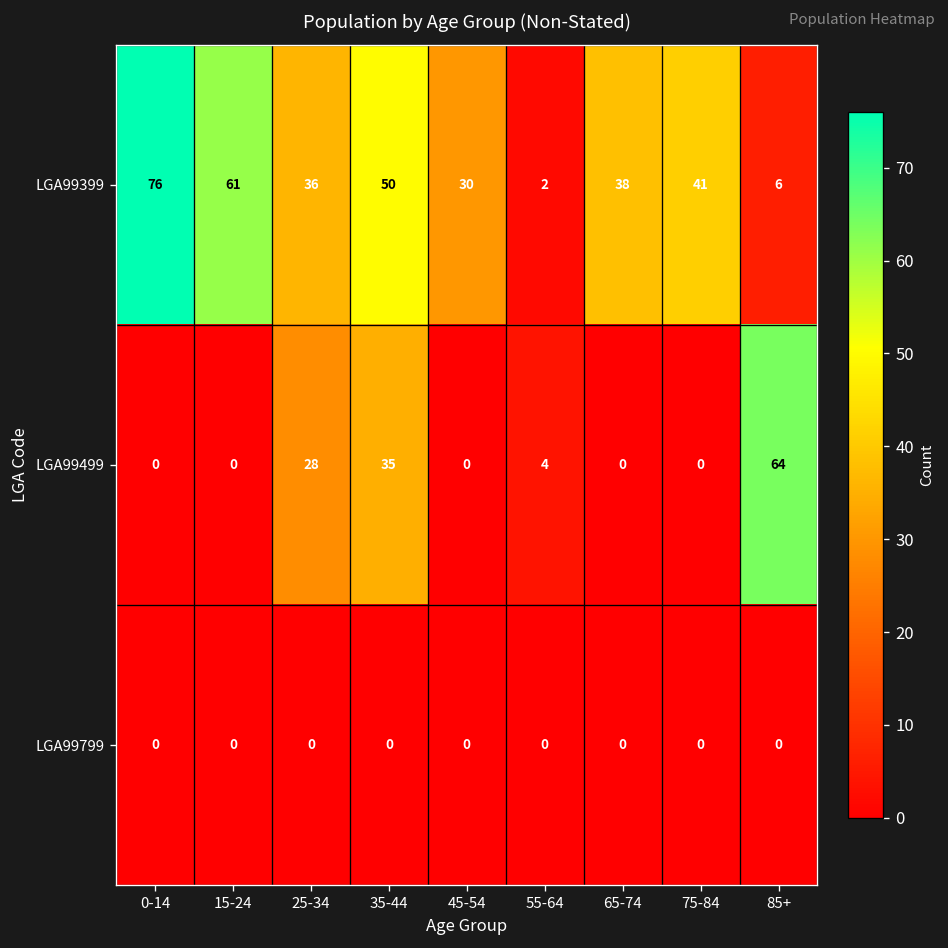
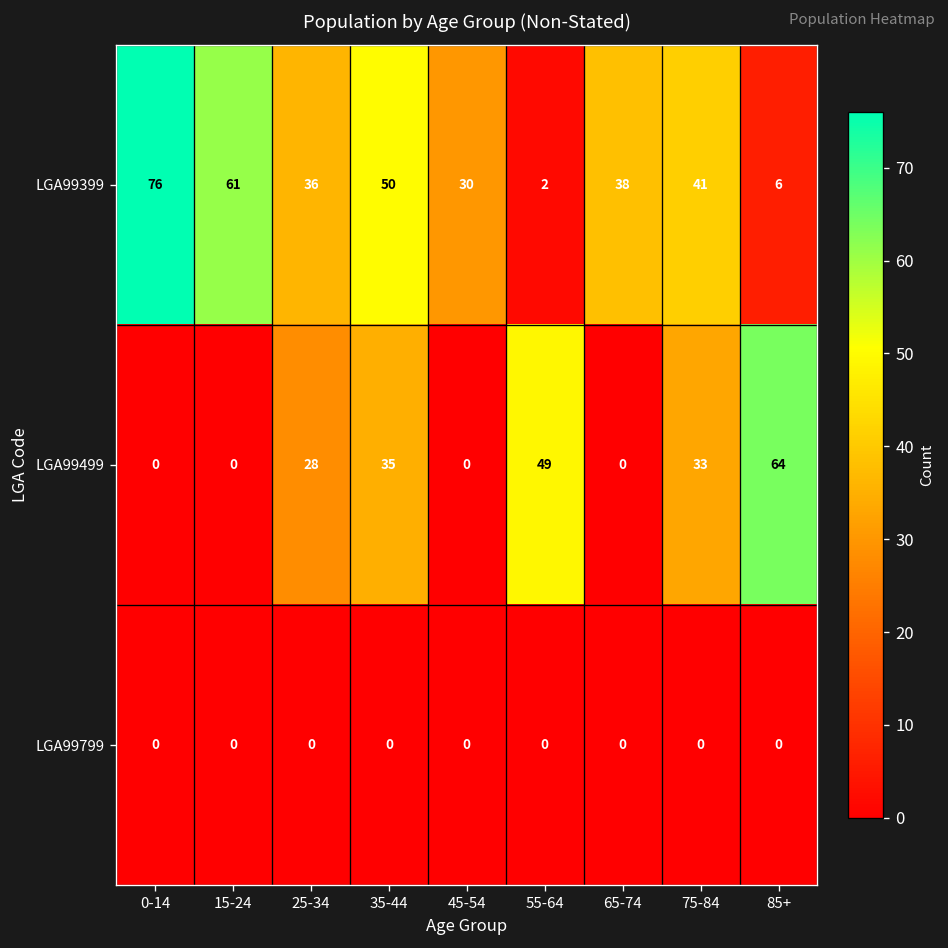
LGA99499, 55-64: 4 -> 49
LGA99499, 75-84: 0 -> 33
